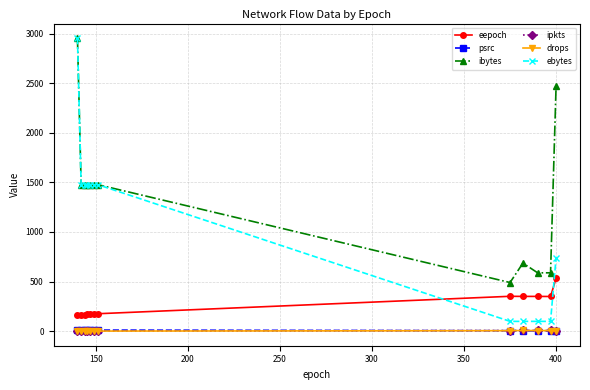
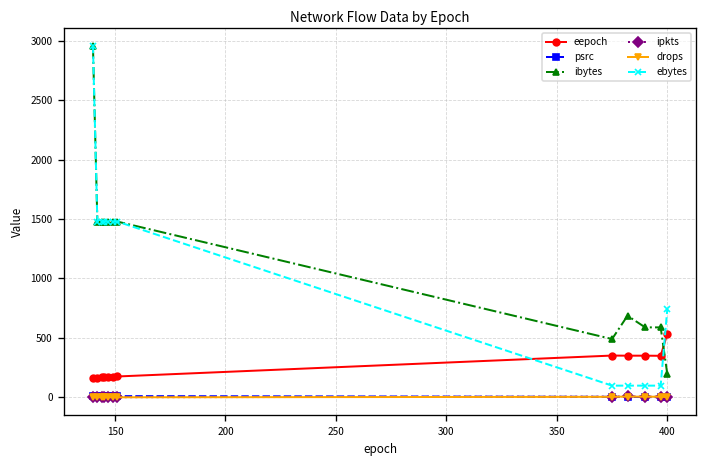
ibytes, 400: 2500 -> 200
